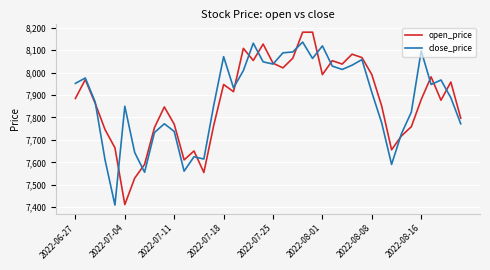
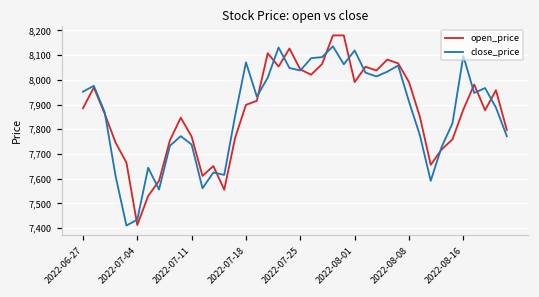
close_price, 2022-07-04: 7,850 -> 7,430
open_price, 2022-07-18: 7,950 -> 7,900
